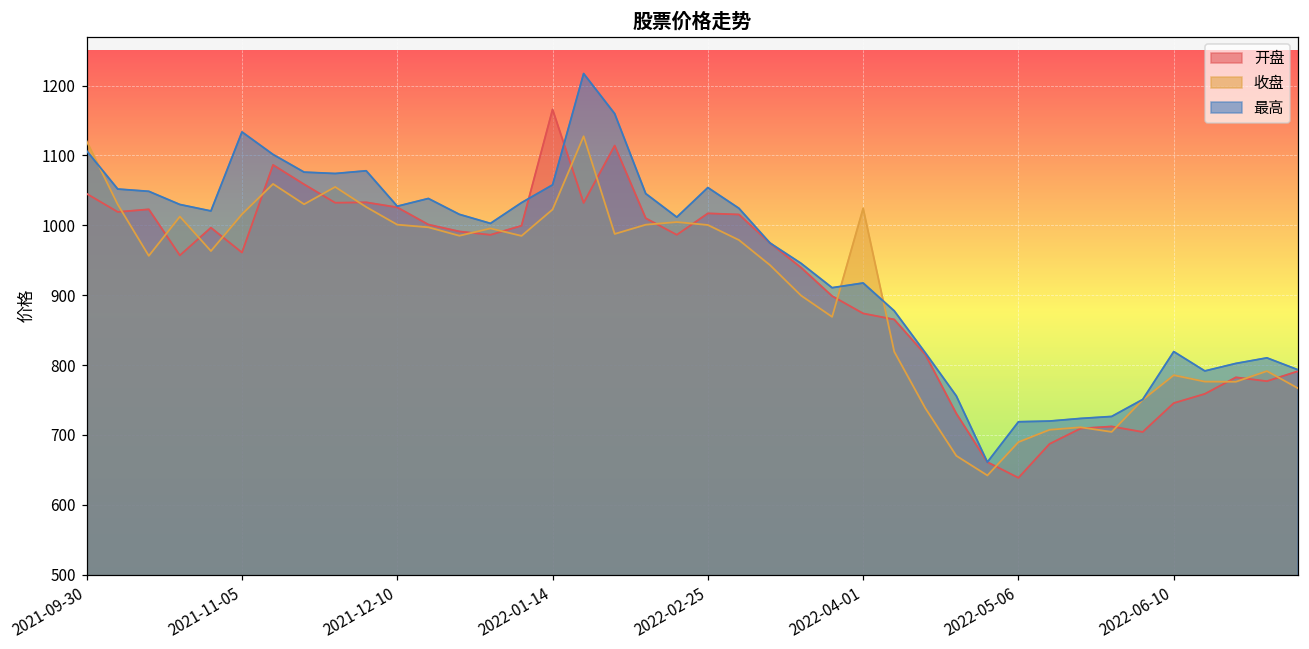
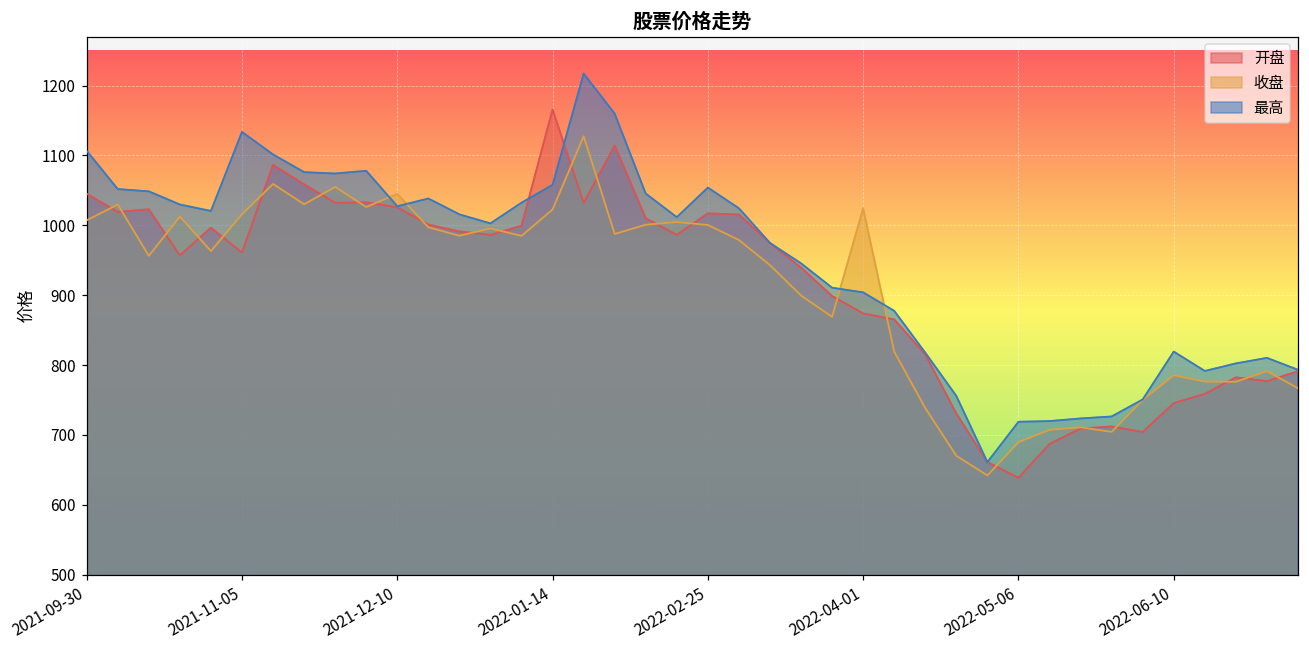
收盘, 2021-09-30: 1120 -> 1010
收盘, 2021-12-10: 1000 -> 1040
最高, 2022-04-01: 920 -> 900
